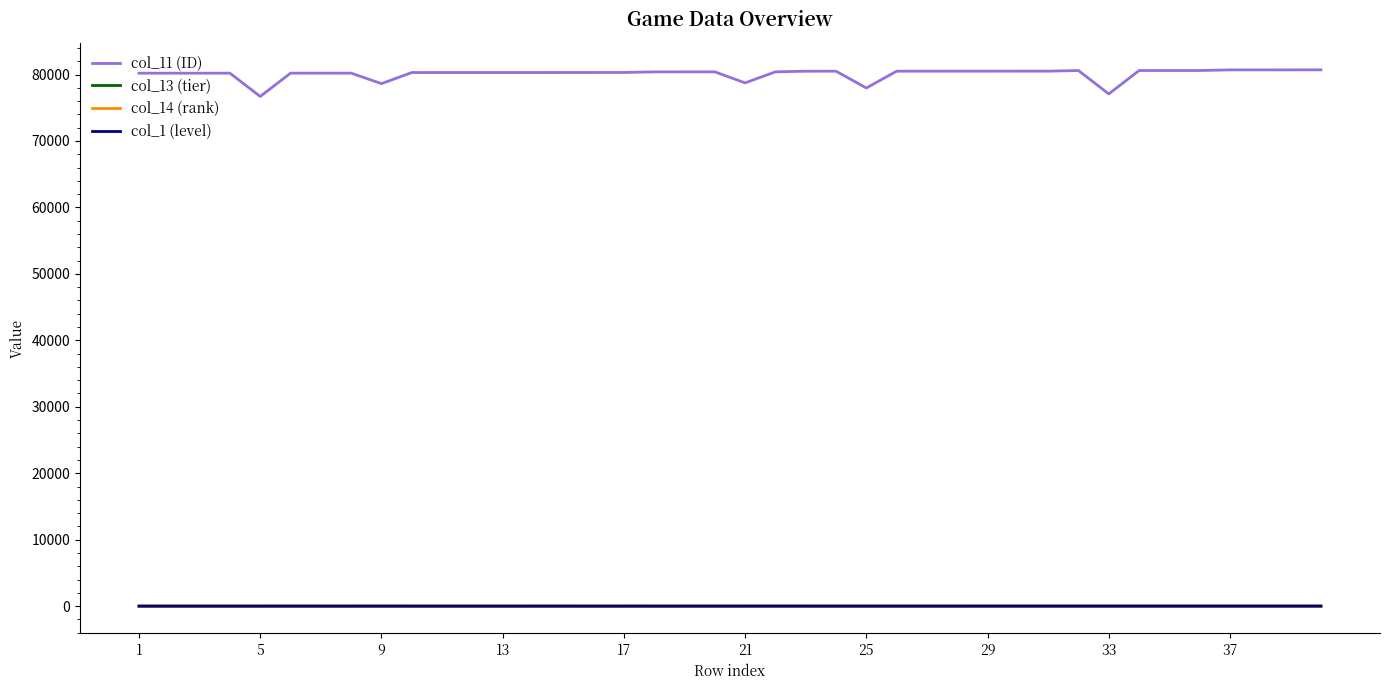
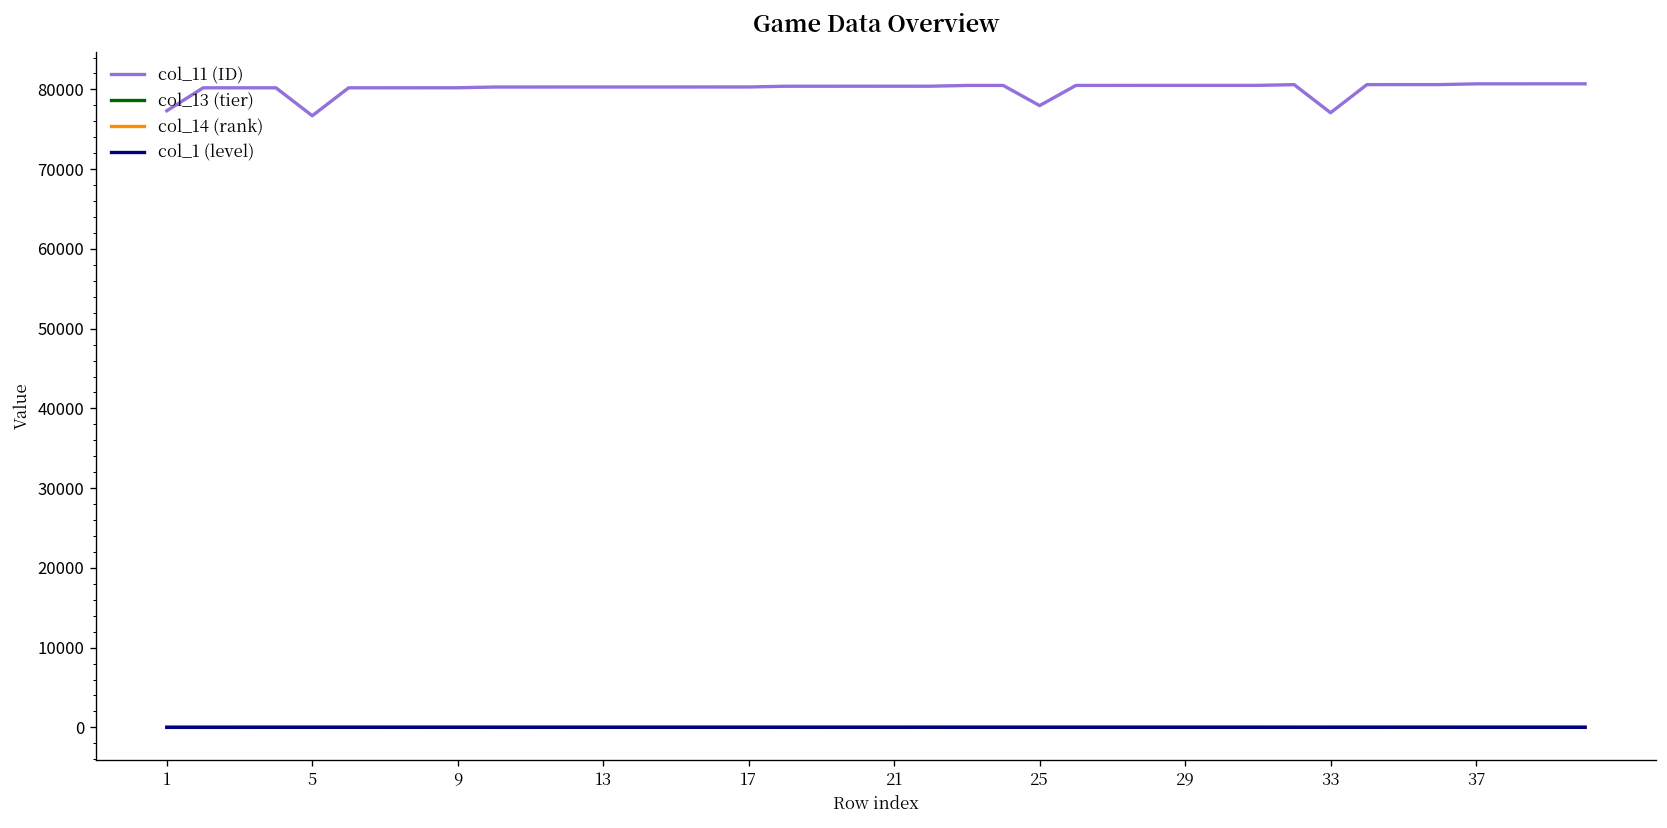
col_11 (ID), 1: 80000 -> 77000
col_11 (ID), 9: 79000 -> 80000
col_11 (ID), 21: 79000 -> 80000
